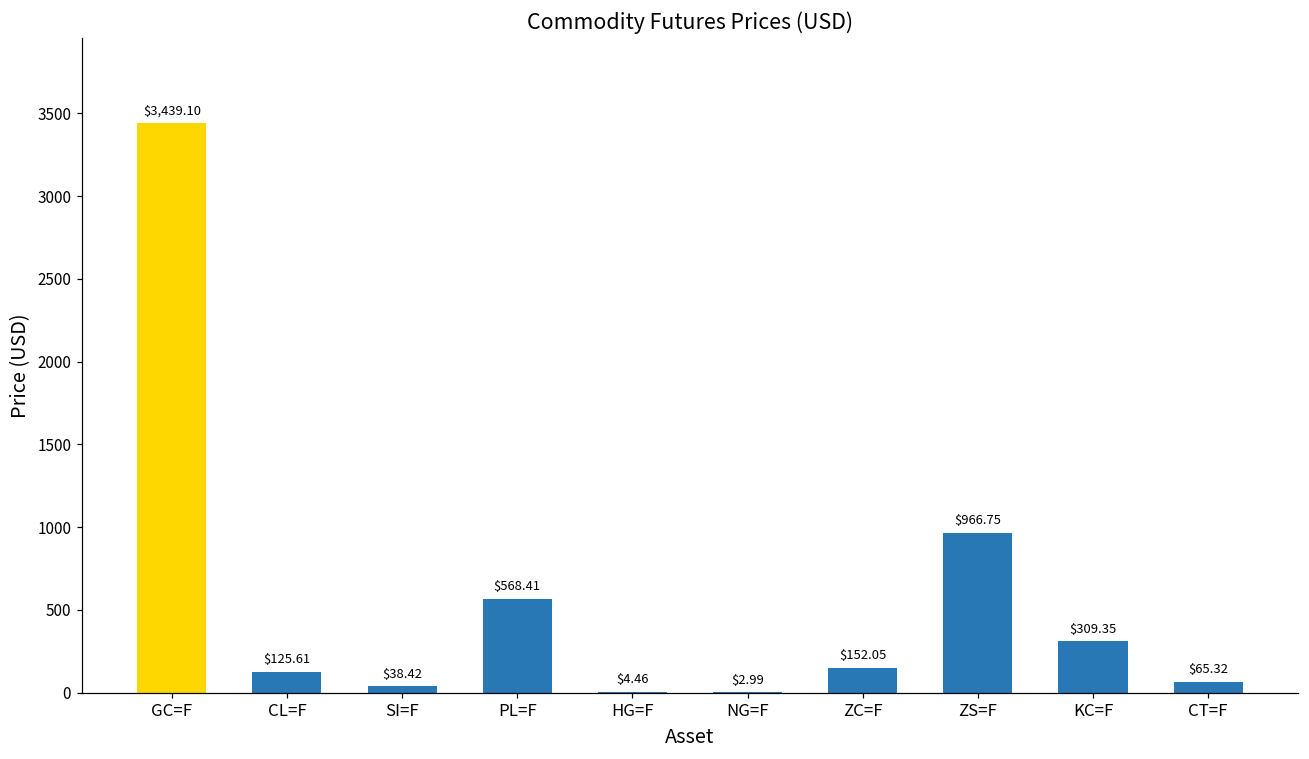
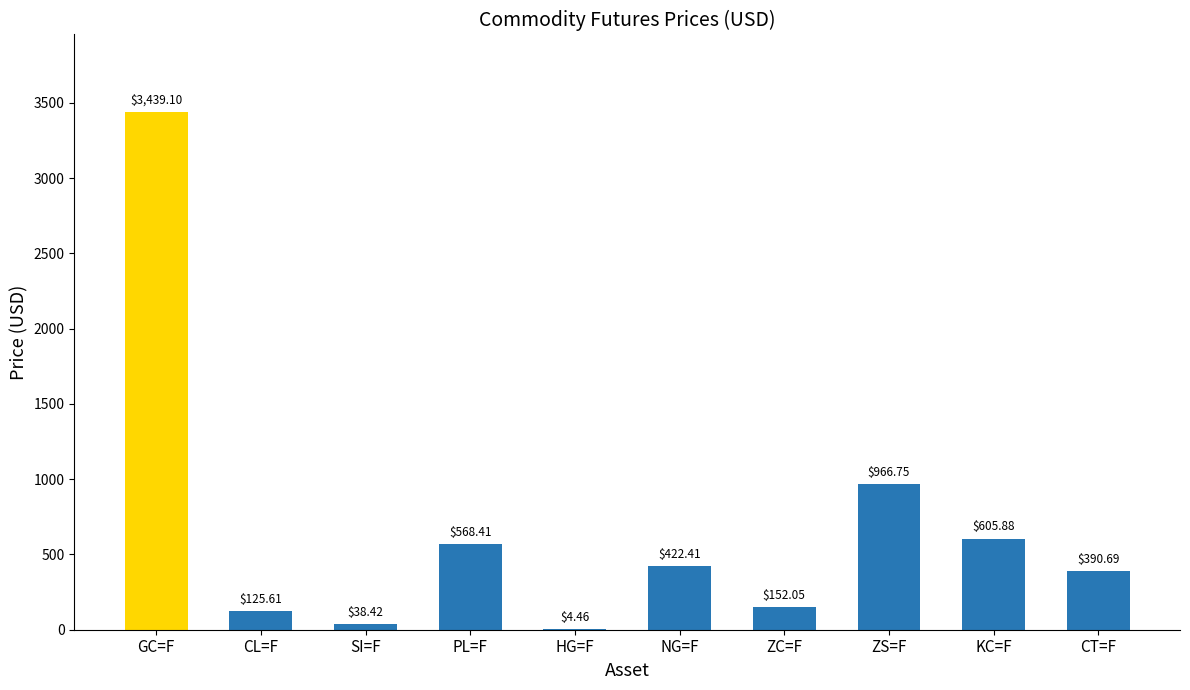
NG=F: $2.99 -> $422.41
KC=F: $309.35 -> $605.88
CT=F: $65.32 -> $390.69
